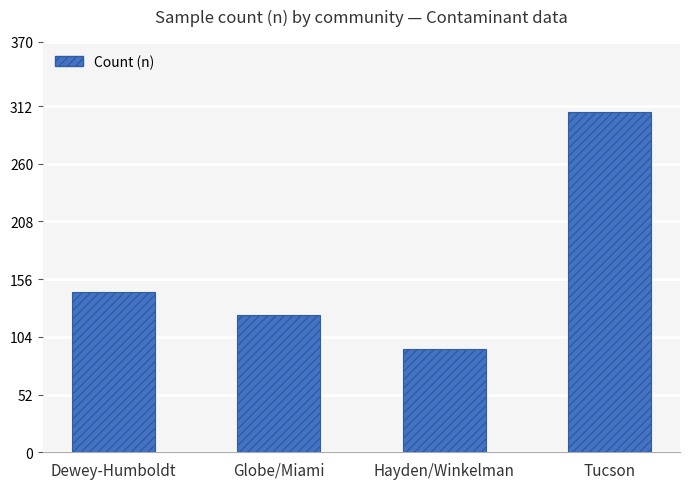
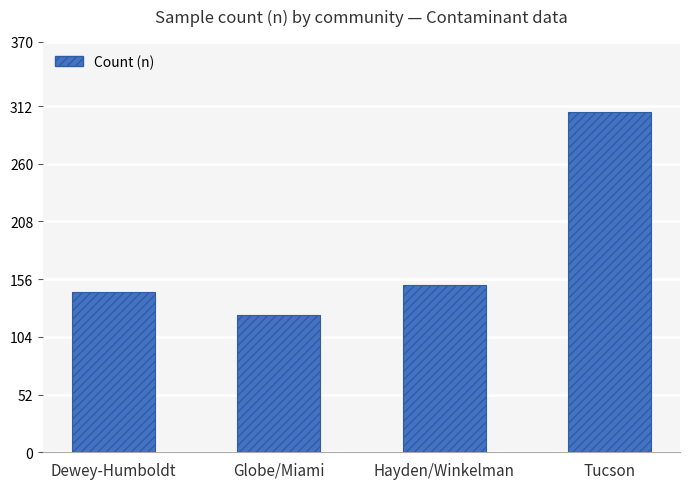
Hayden/Winkelman: 93 -> 151
